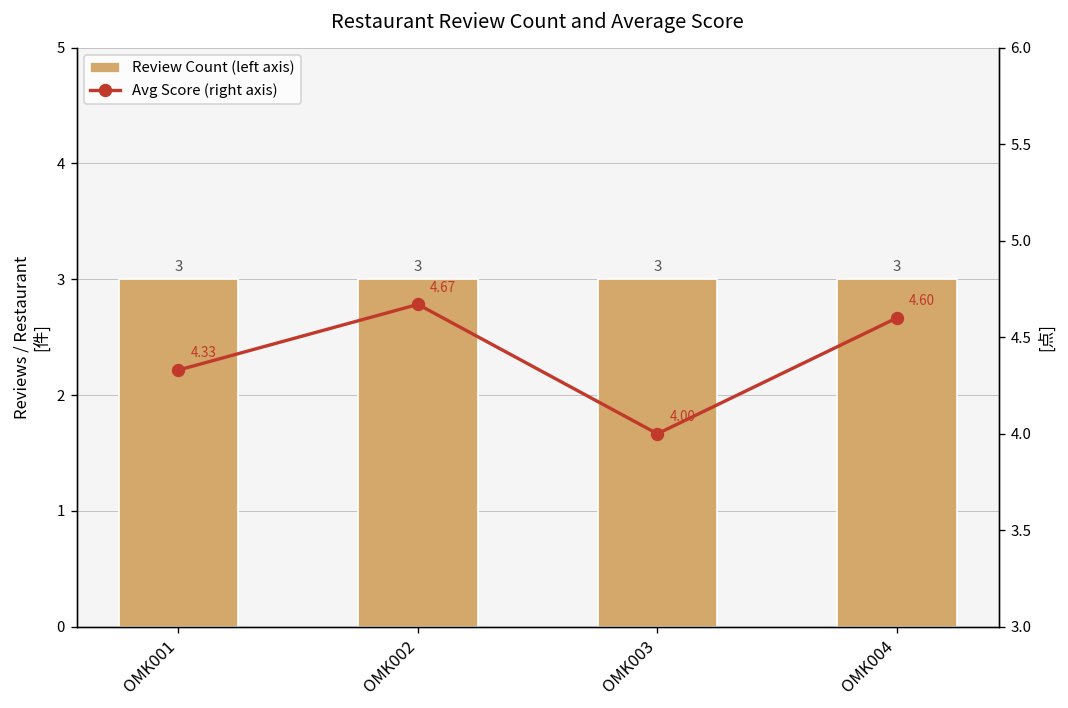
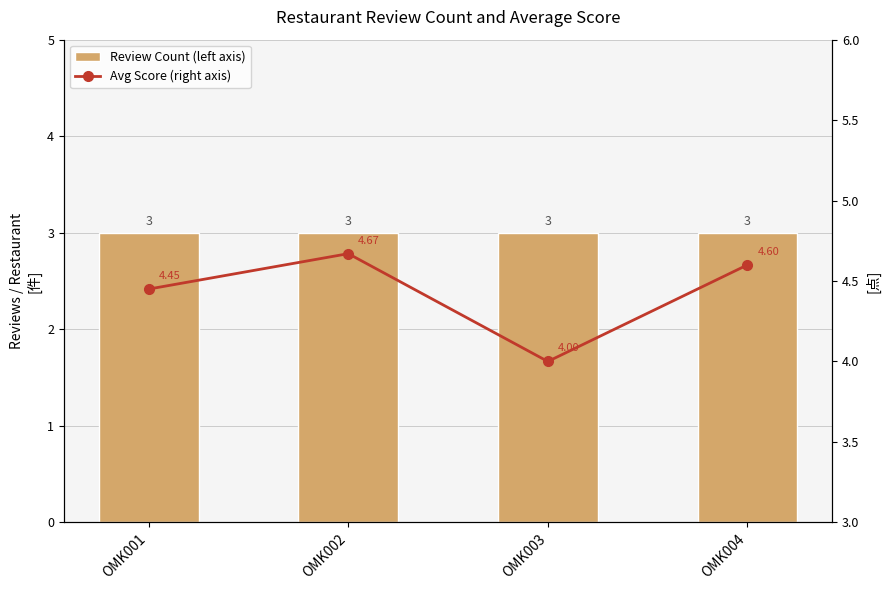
Avg Score (right axis), OMK001: 4.33 -> 4.45
